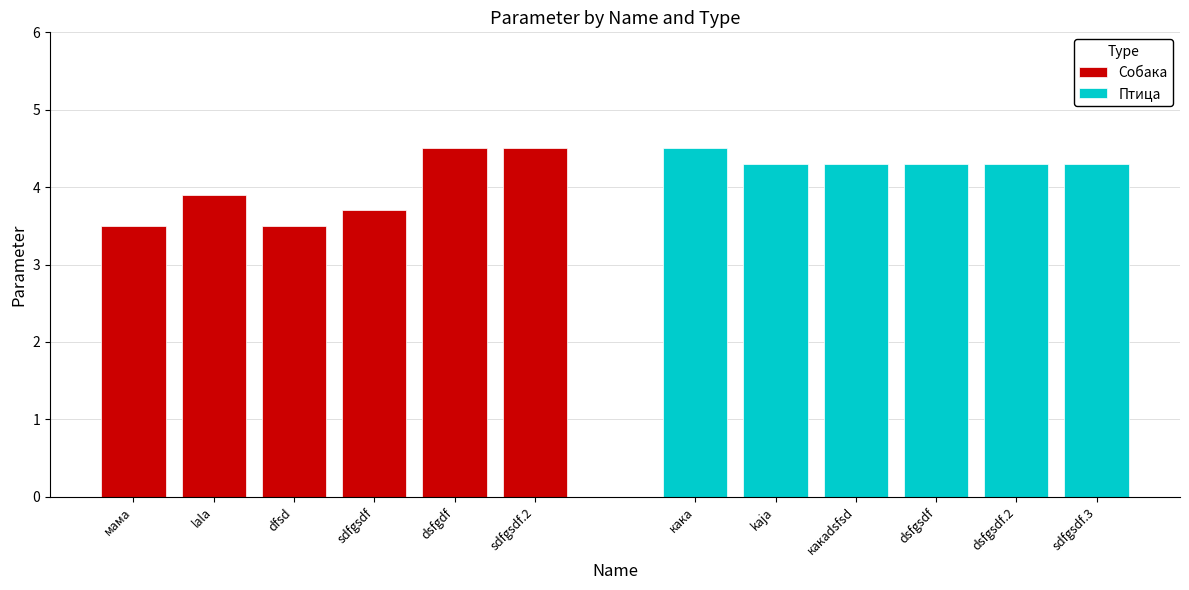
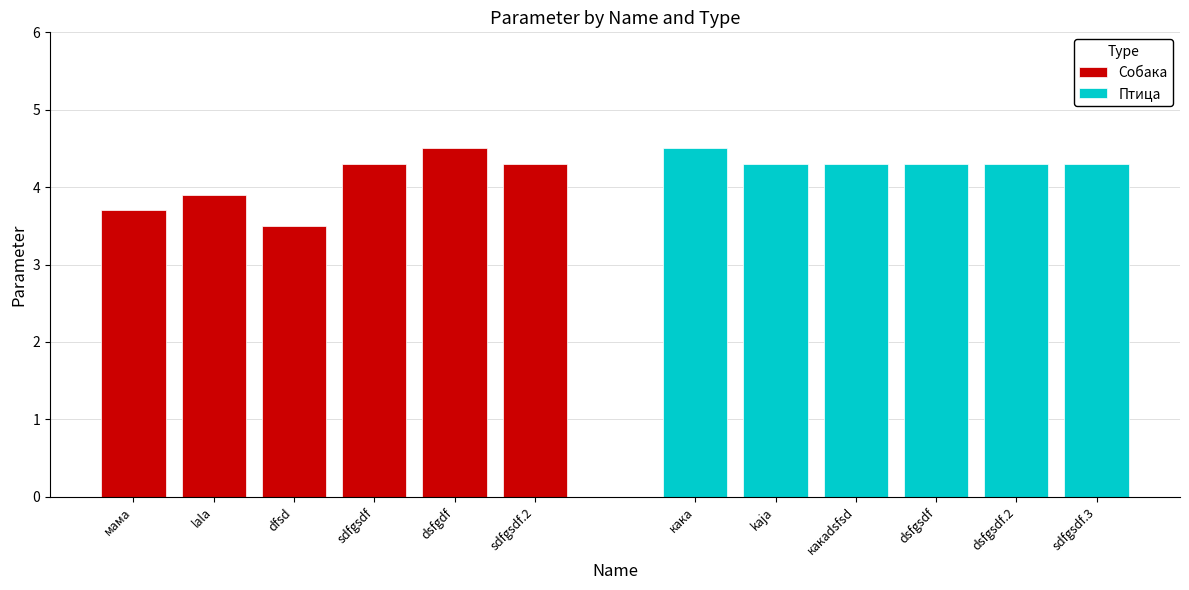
Собака, мама: 3.5 -> 3.7
Собака, sdfgsdf: 3.7 -> 4.3
Собака, sdfgsdf.2: 4.5 -> 4.3
